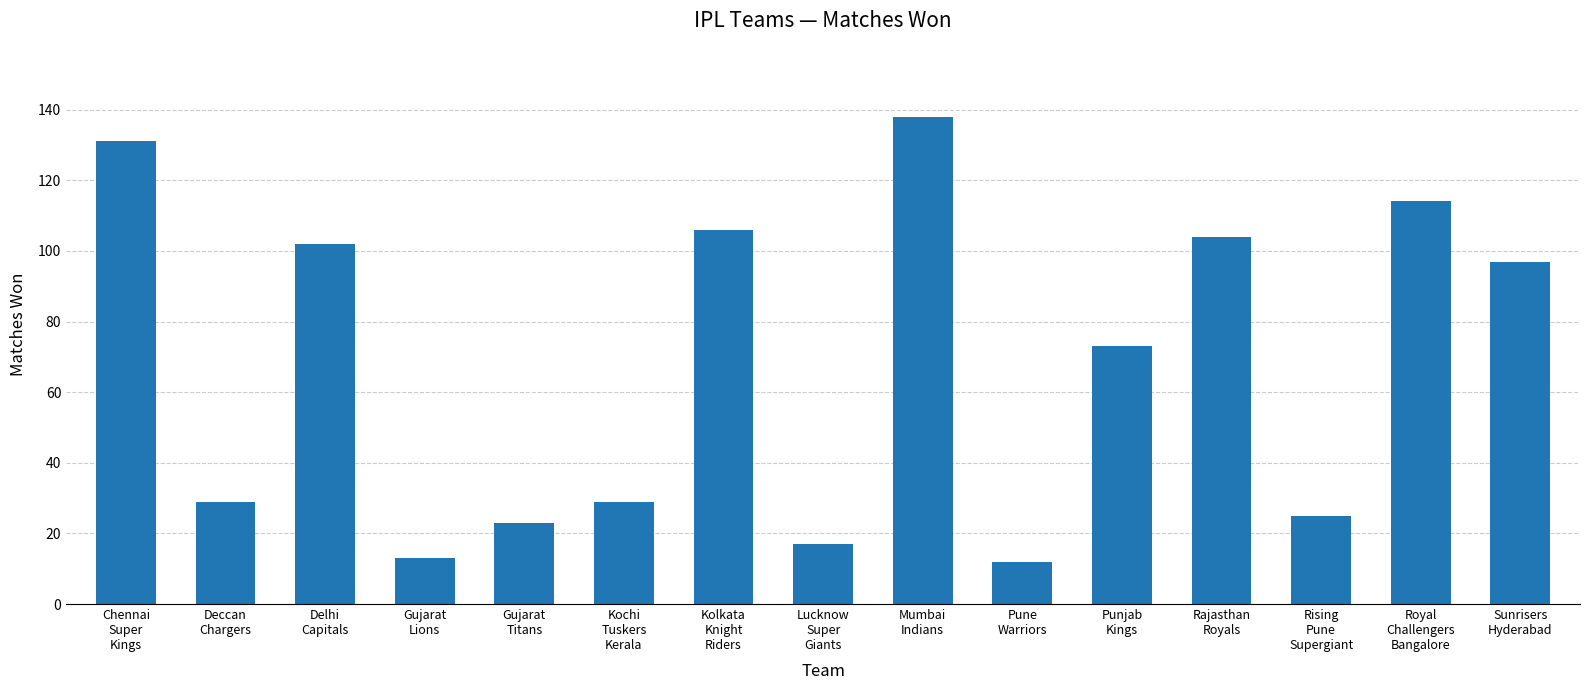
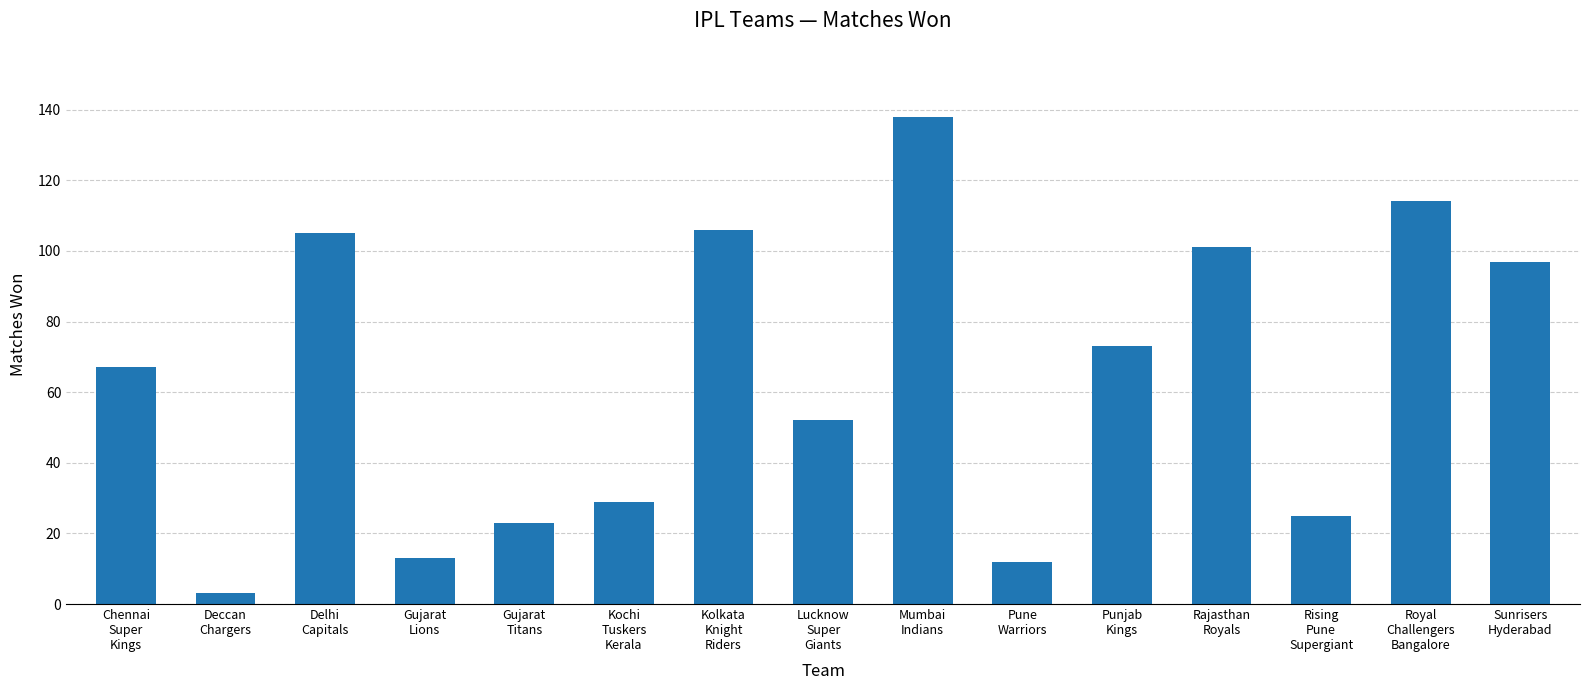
Chennai Super Kings: 131 -> 67
Deccan Chargers: 29 -> 3
Delhi Capitals: 102 -> 105
Lucknow Super Giants: 17 -> 52
Rajasthan Royals: 104 -> 101
